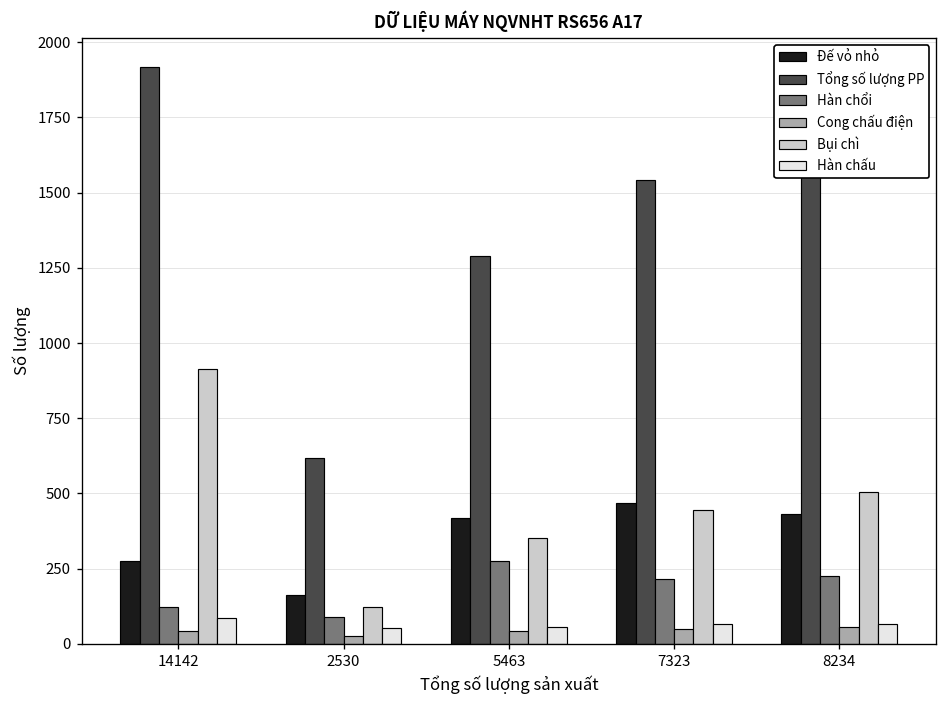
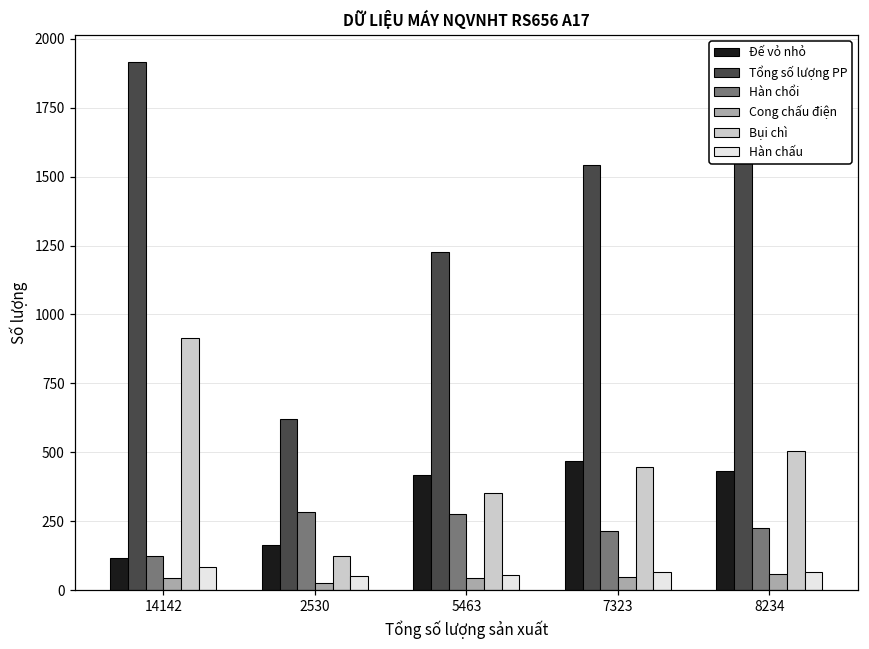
Đế vỏ nhỏ, 14142: 280 -> 120
Hàn chổi, 2530: 90 -> 280
Tổng số lượng PP, 5463: 1290 -> 1230
